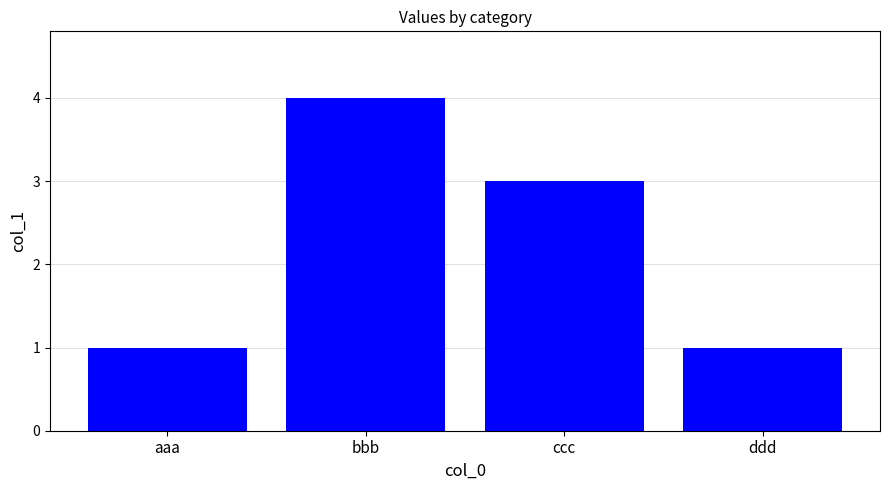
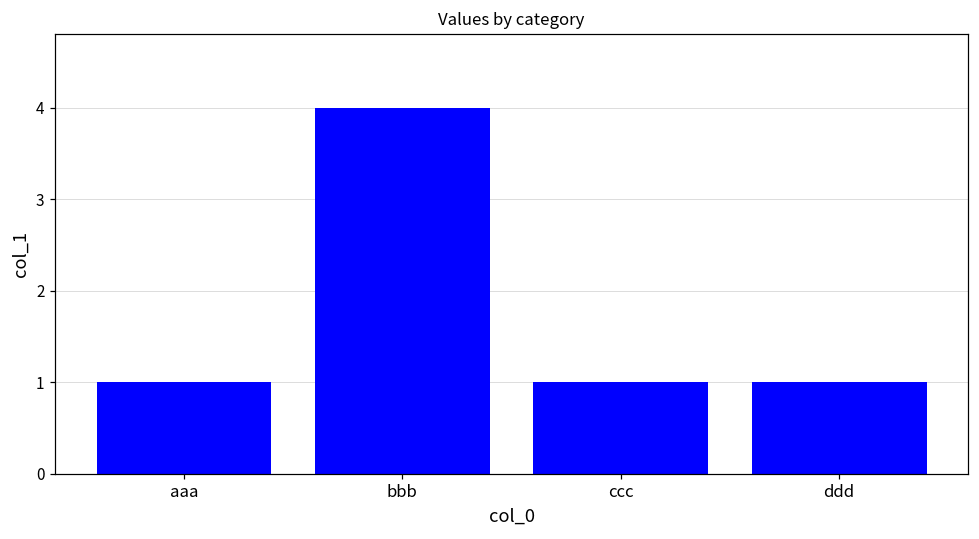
ccc: 3 -> 1
